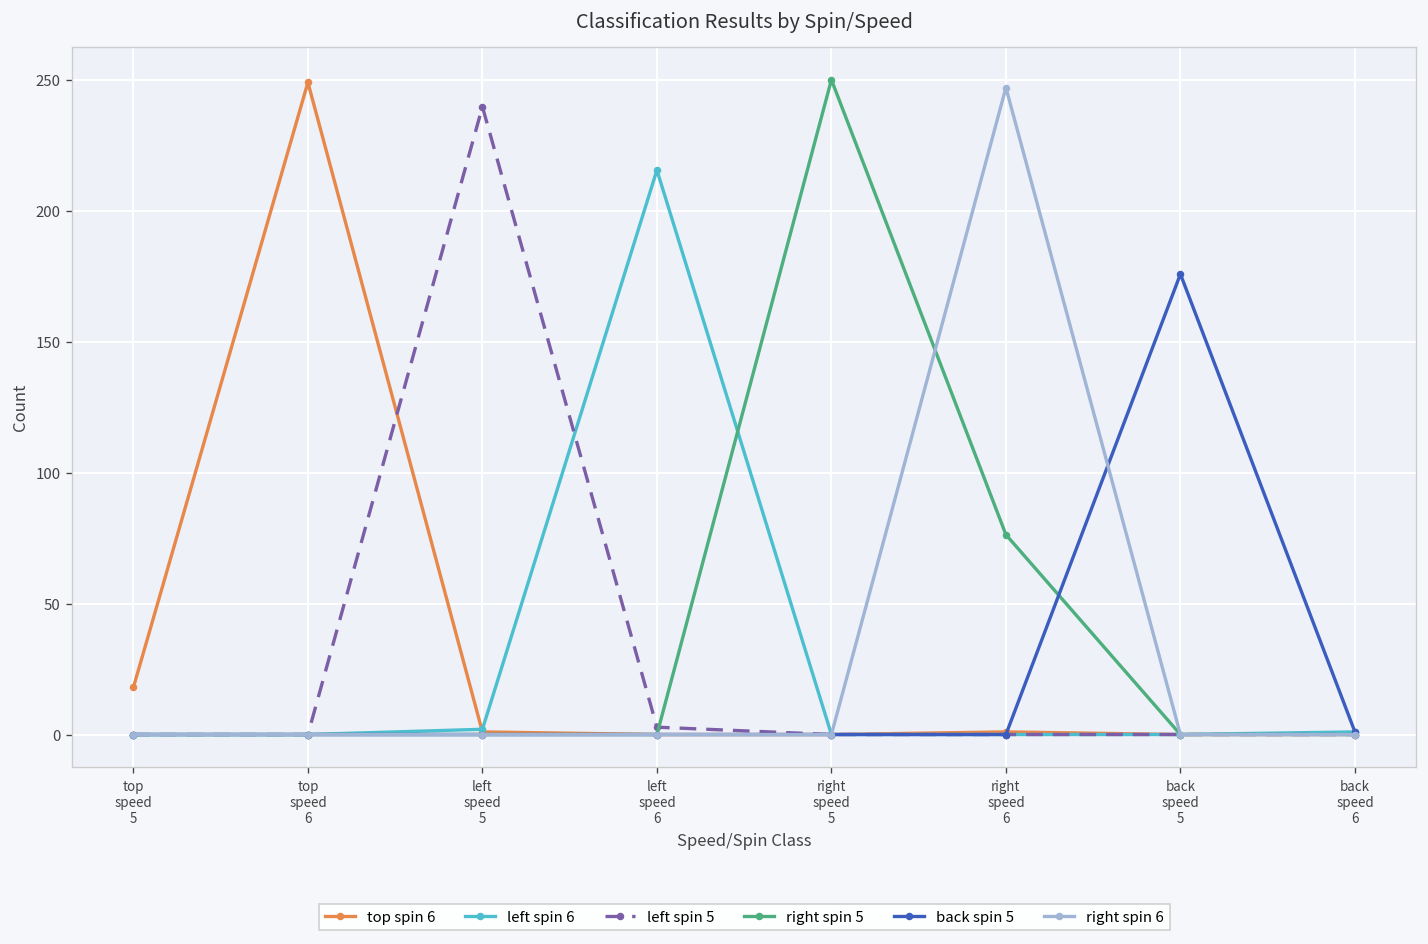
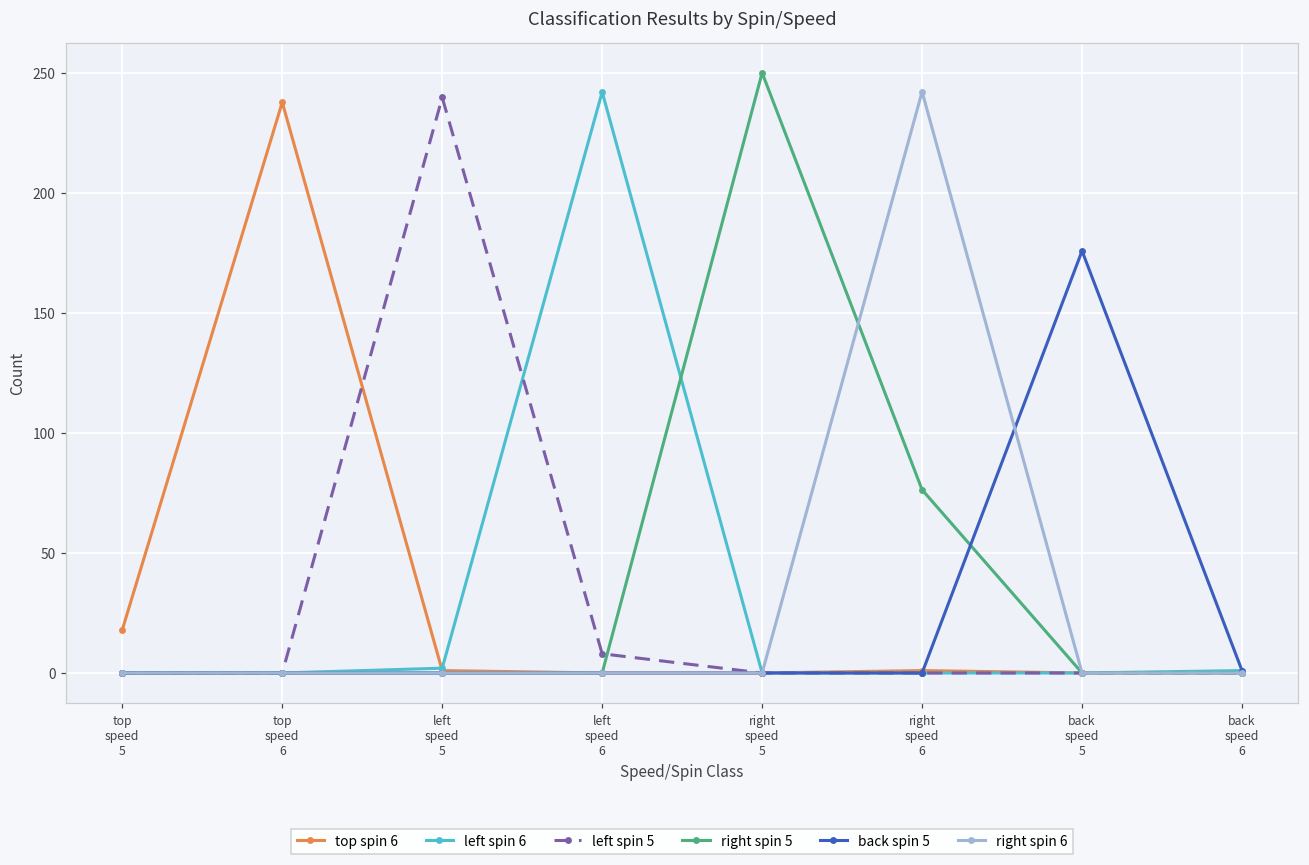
top spin 6, top speed 6: 249 -> 238
left spin 6, left speed 6: 216 -> 242
left spin 5, left speed 6: 3 -> 8
right spin 6, right speed 6: 247 -> 242
